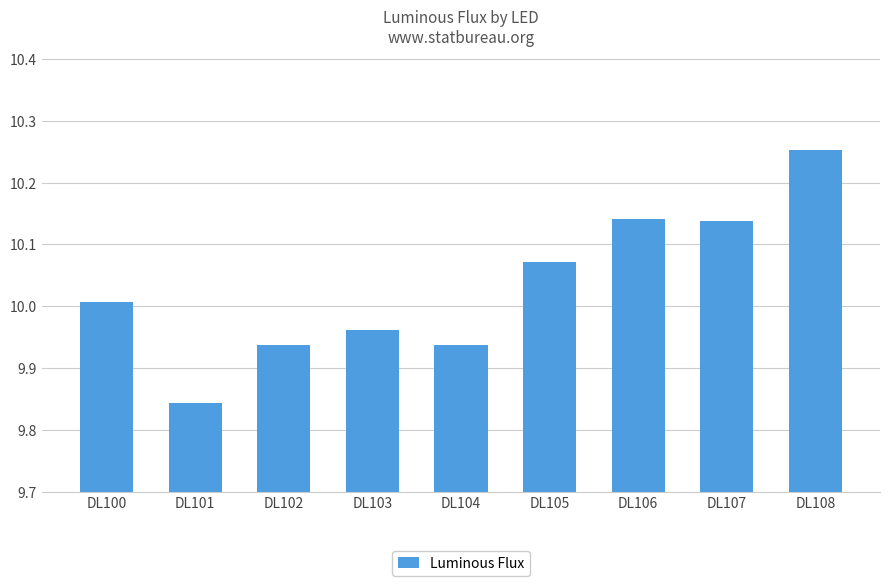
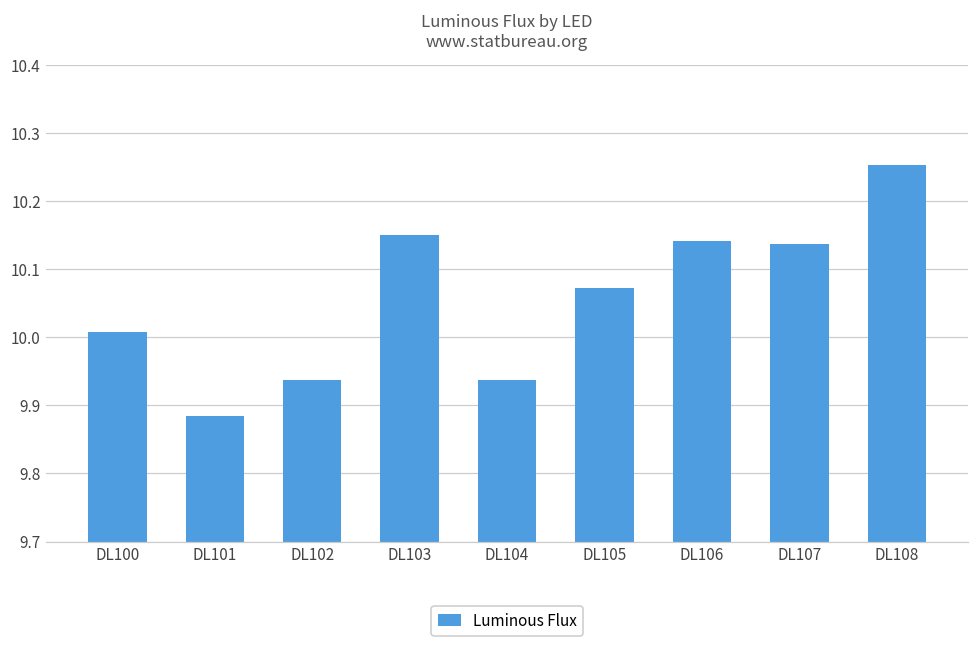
DL101: 9.84 -> 9.88
DL103: 9.96 -> 10.15
